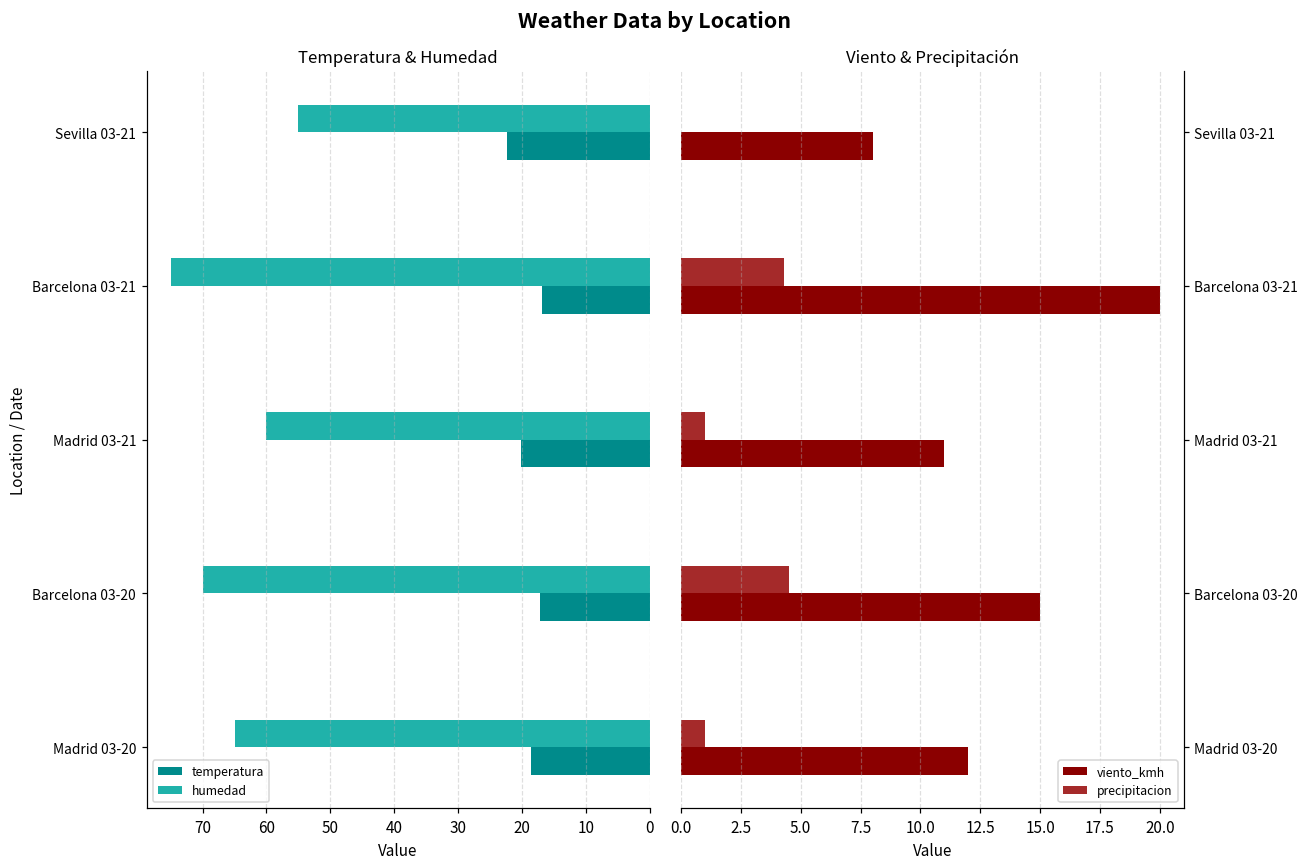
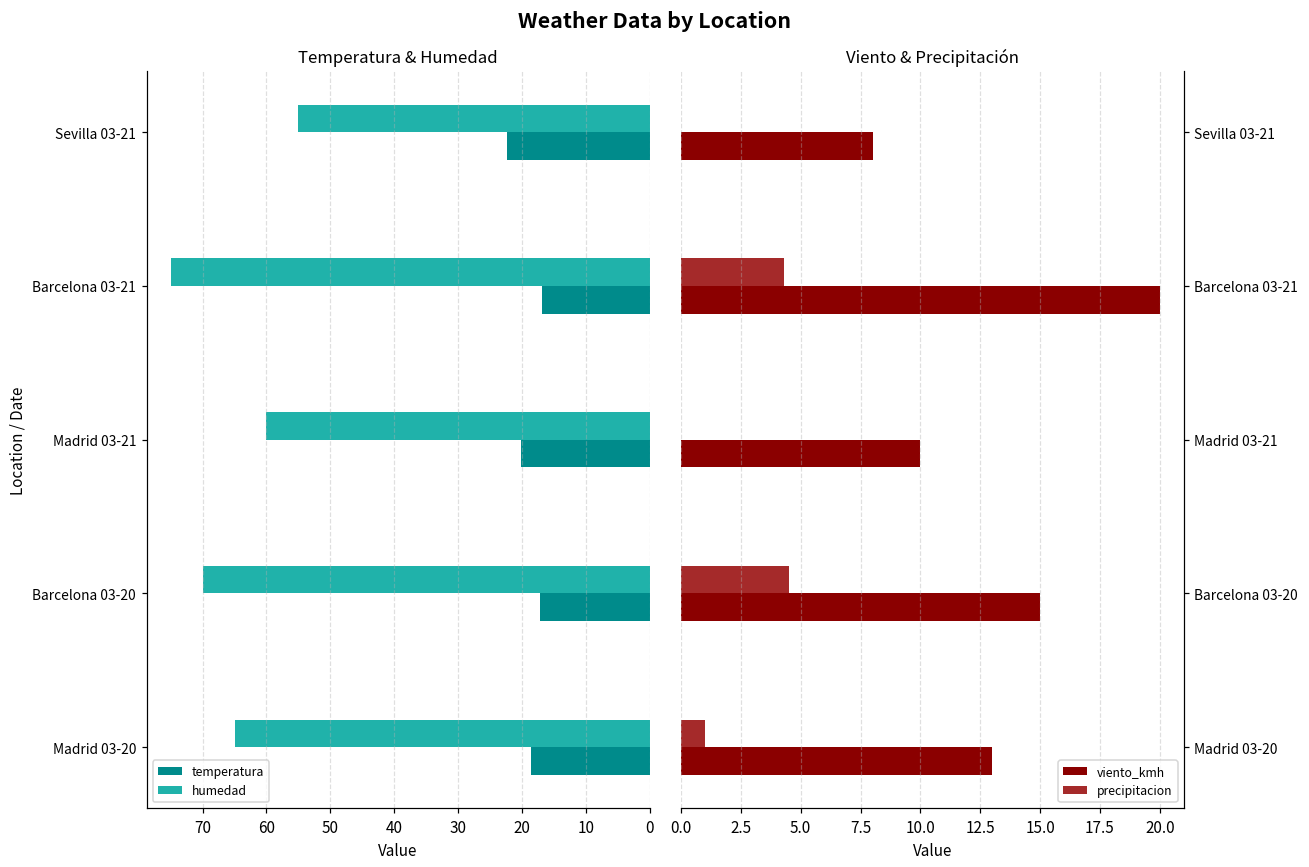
Viento & Precipitación, precipitacion, Madrid 03-21: 1 -> 0
Viento & Precipitación, viento_kmh, Madrid 03-21: 11 -> 10
Viento & Precipitación, viento_kmh, Madrid 03-20: 12 -> 13
